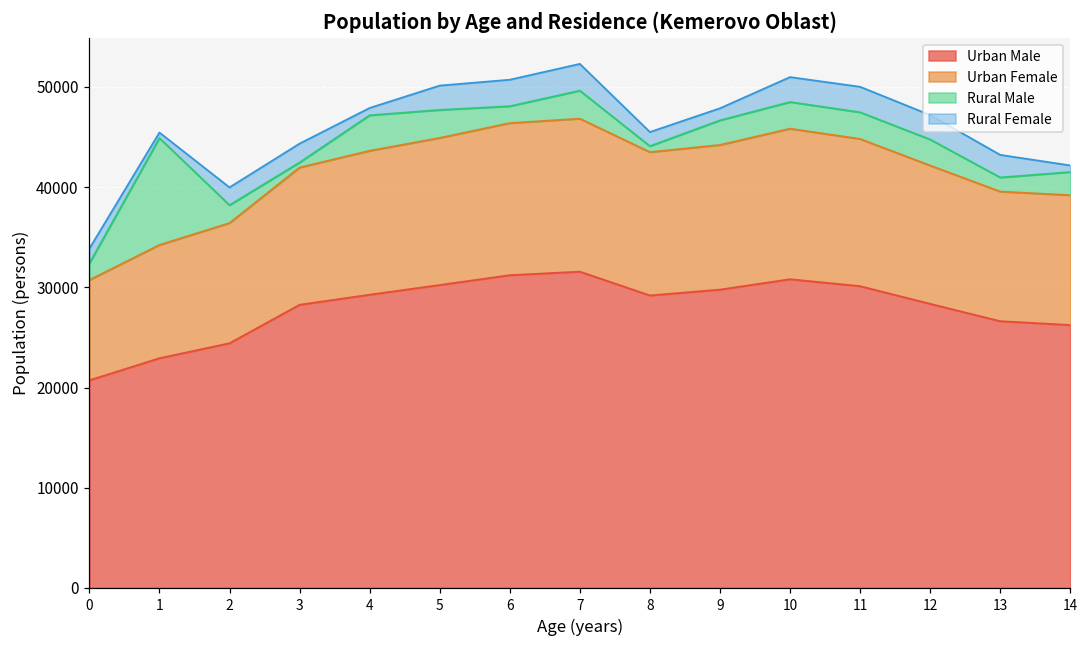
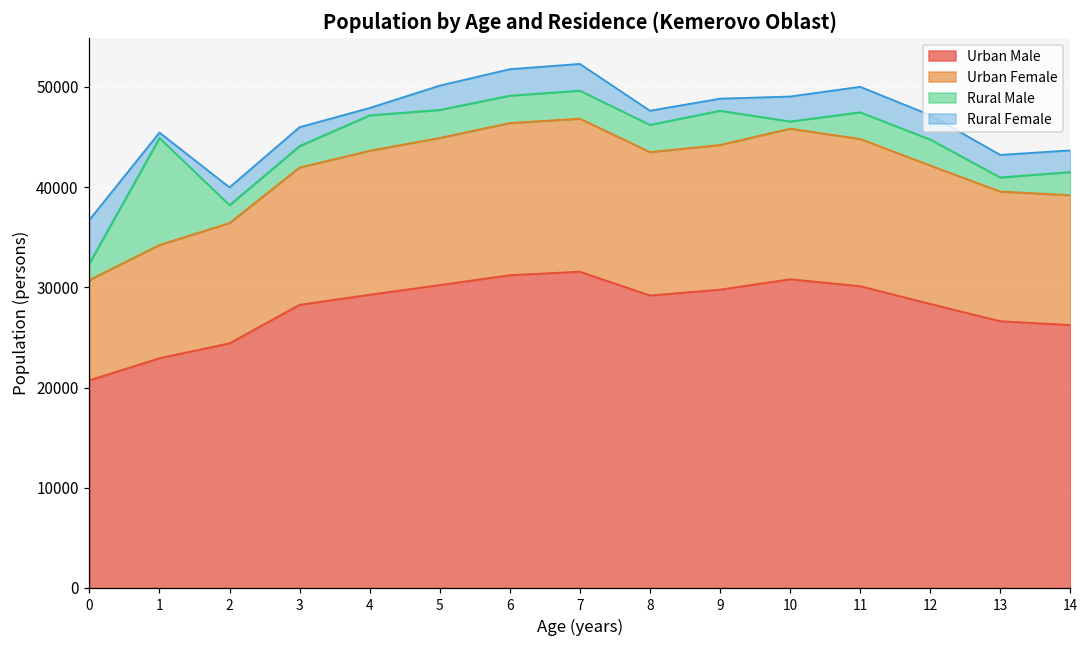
Rural Female, 0: 1000 -> 4000
Rural Male, 3: 0 -> 2000
Rural Male, 6: 2000 -> 3000
Rural Male, 8: 1000 -> 3000
Rural Male, 9: 2000 -> 3000
Rural Male, 10: 3000 -> 1000
Rural Female, 14: 1000 -> 2000
